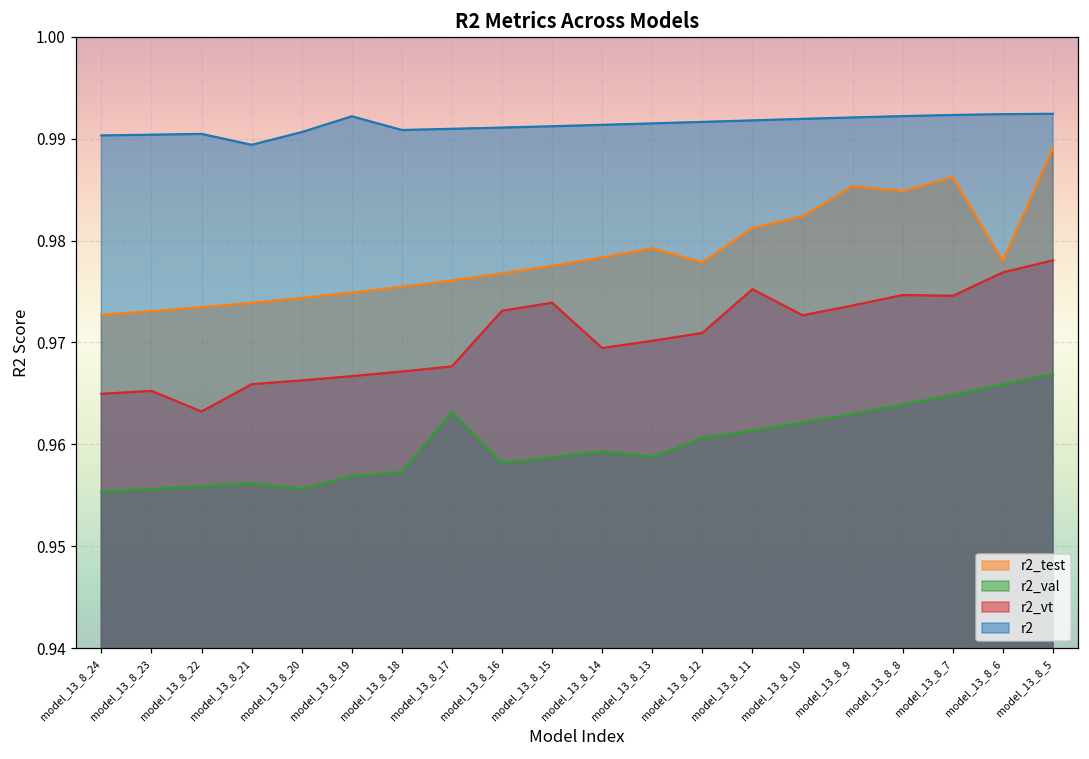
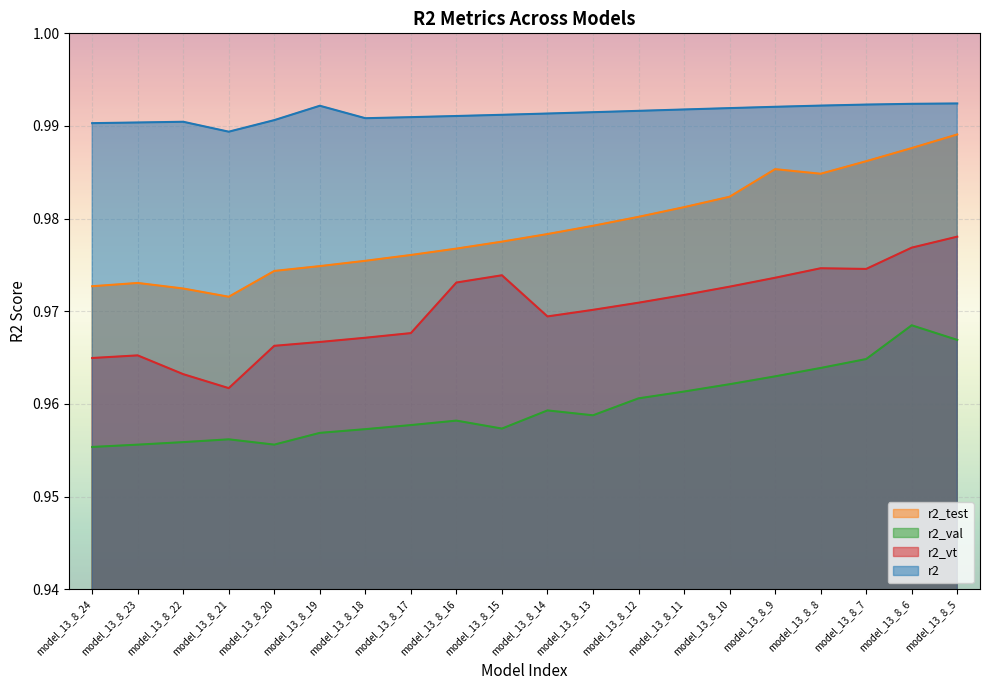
r2_test, model_13_8_22: 0.973 -> 0.972
r2_test, model_13_8_21: 0.974 -> 0.972
r2_vt, model_13_8_21: 0.966 -> 0.962
r2_val, model_13_8_17: 0.963 -> 0.958
r2_val, model_13_8_15: 0.959 -> 0.957
r2_test, model_13_8_12: 0.978 -> 0.980
r2_vt, model_13_8_11: 0.975 -> 0.972
r2_test, model_13_8_6: 0.978 -> 0.988
r2_val, model_13_8_6: 0.966 -> 0.968
